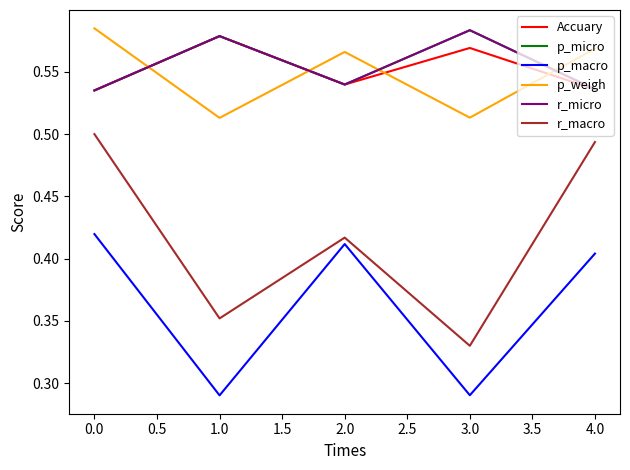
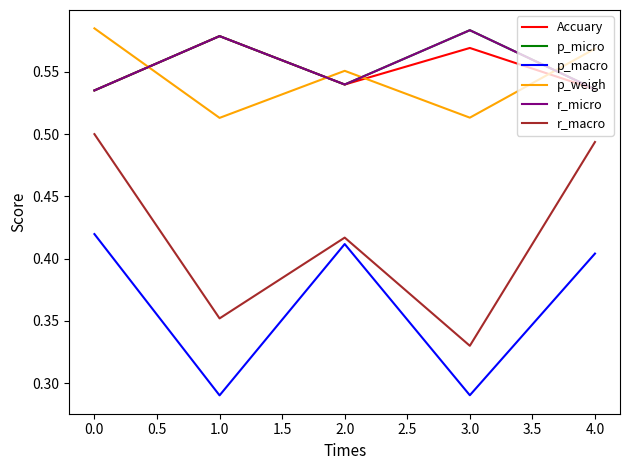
p_weigh, 2.0: 0.566 -> 0.551
